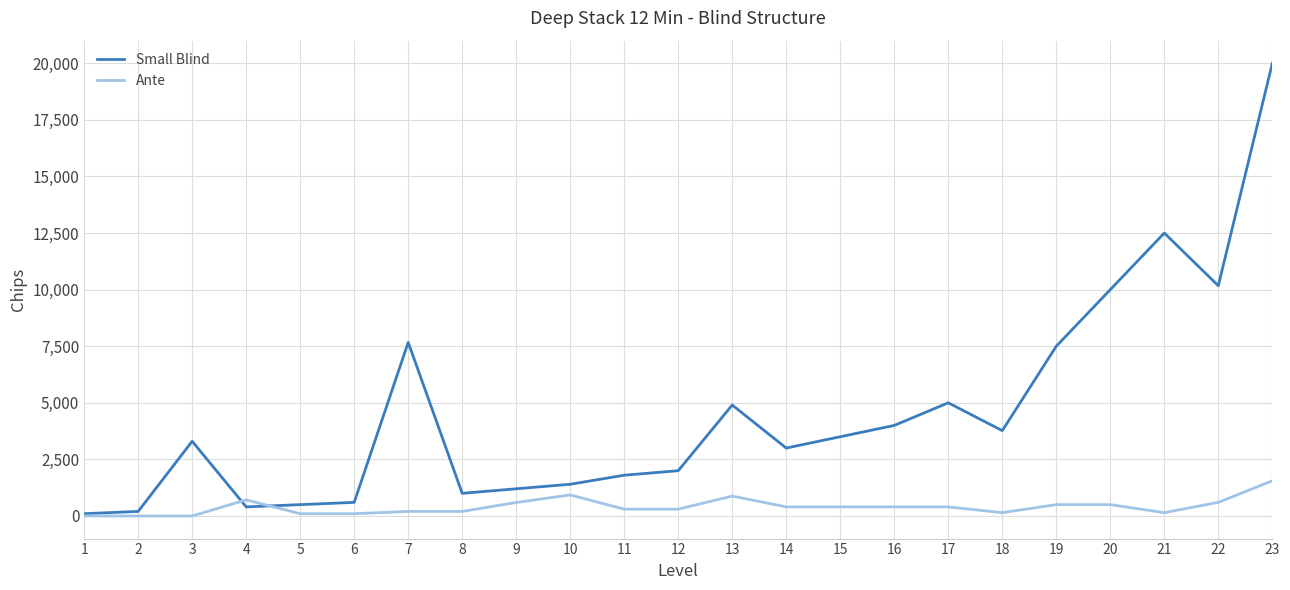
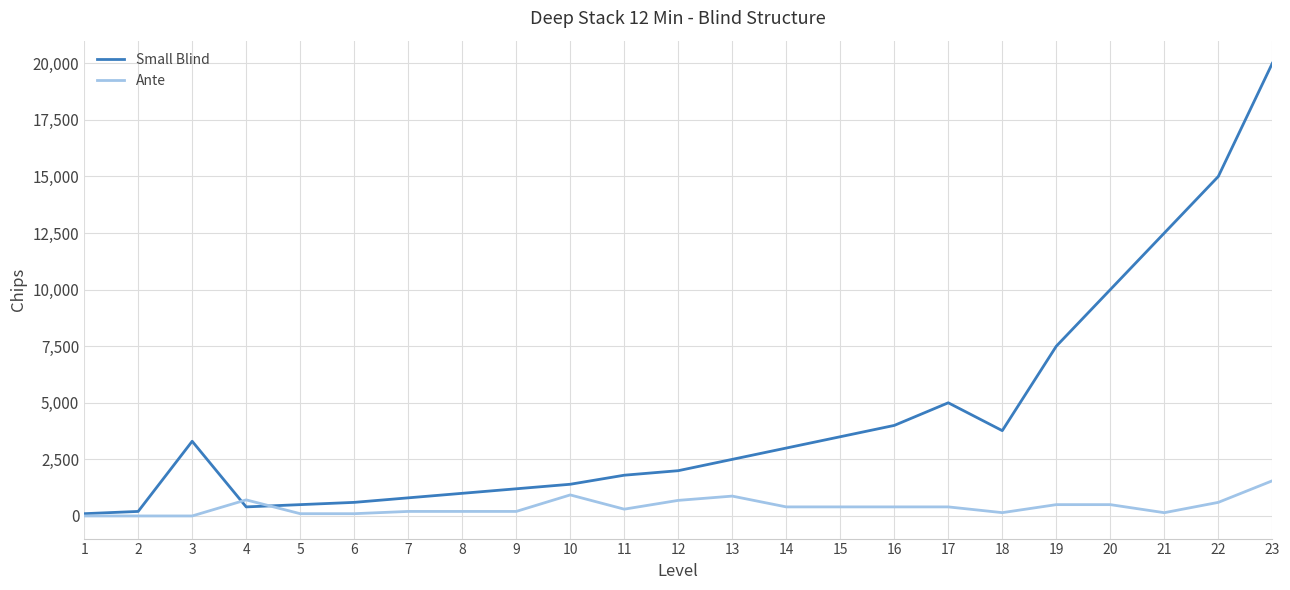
Small Blind, 7: 7,700 -> 800
Ante, 9: 600 -> 200
Ante, 12: 300 -> 700
Small Blind, 13: 4,900 -> 2,500
Small Blind, 22: 10,200 -> 15,000
